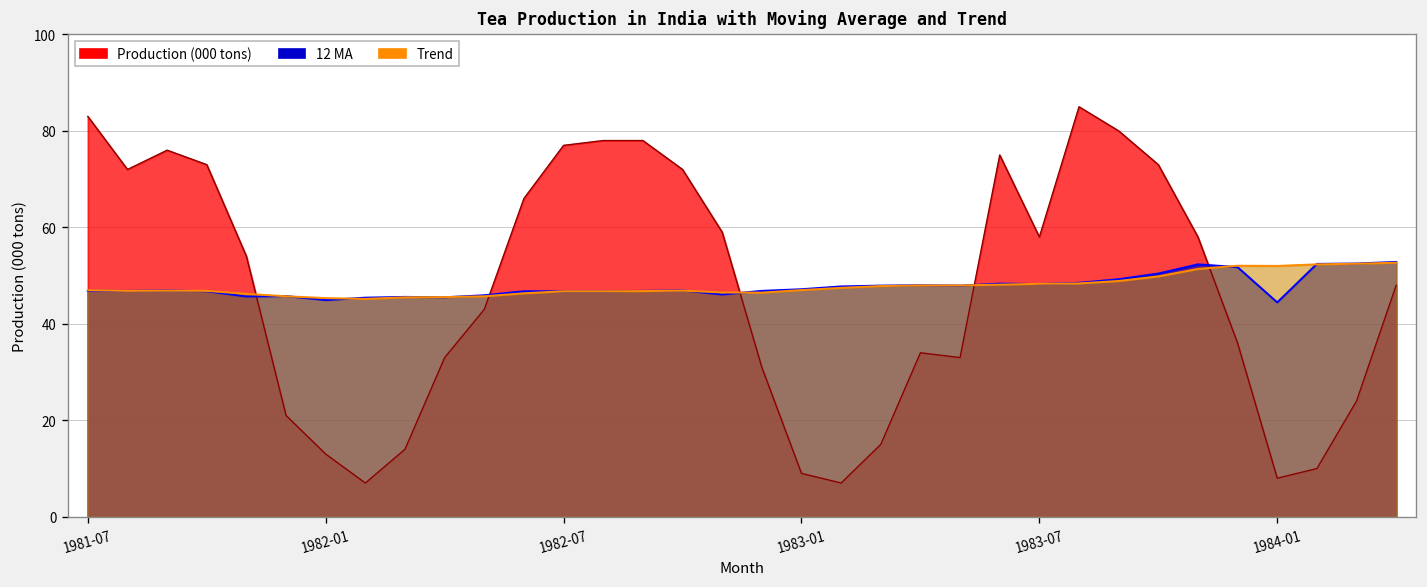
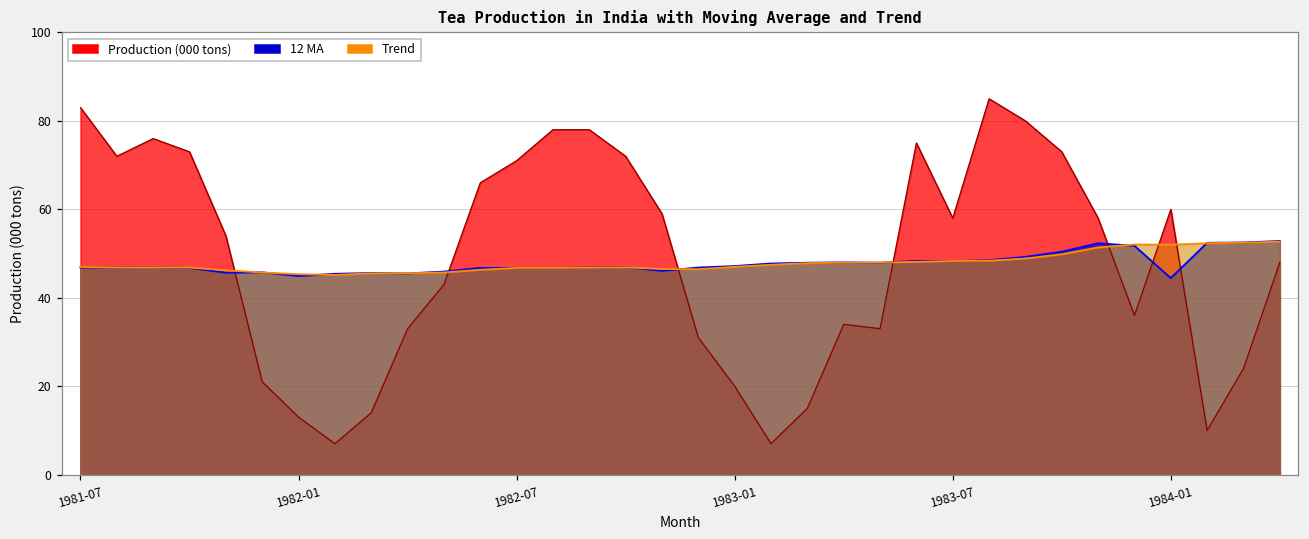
Production (000 tons), 1982-07: 77 -> 71
Production (000 tons), 1983-01: 9 -> 20
Production (000 tons), 1984-01: 8 -> 60
